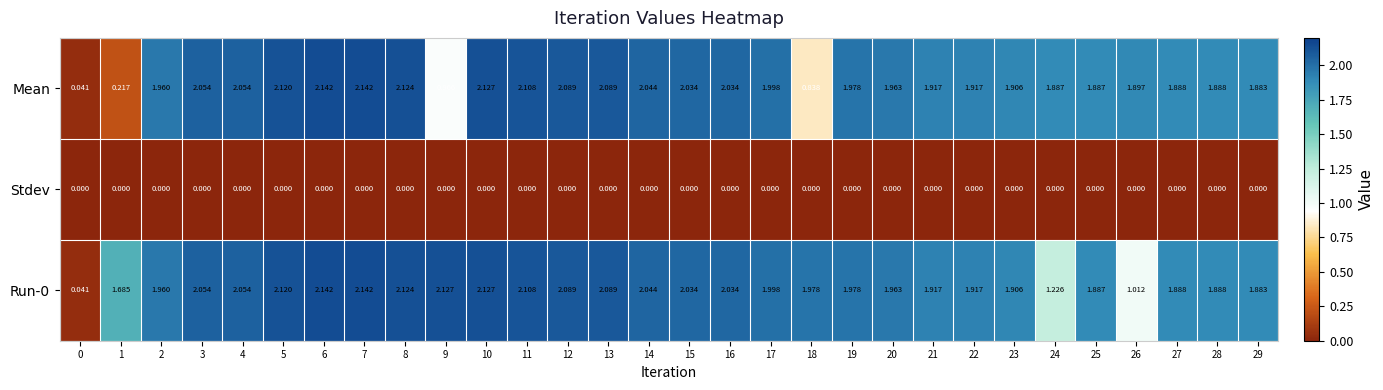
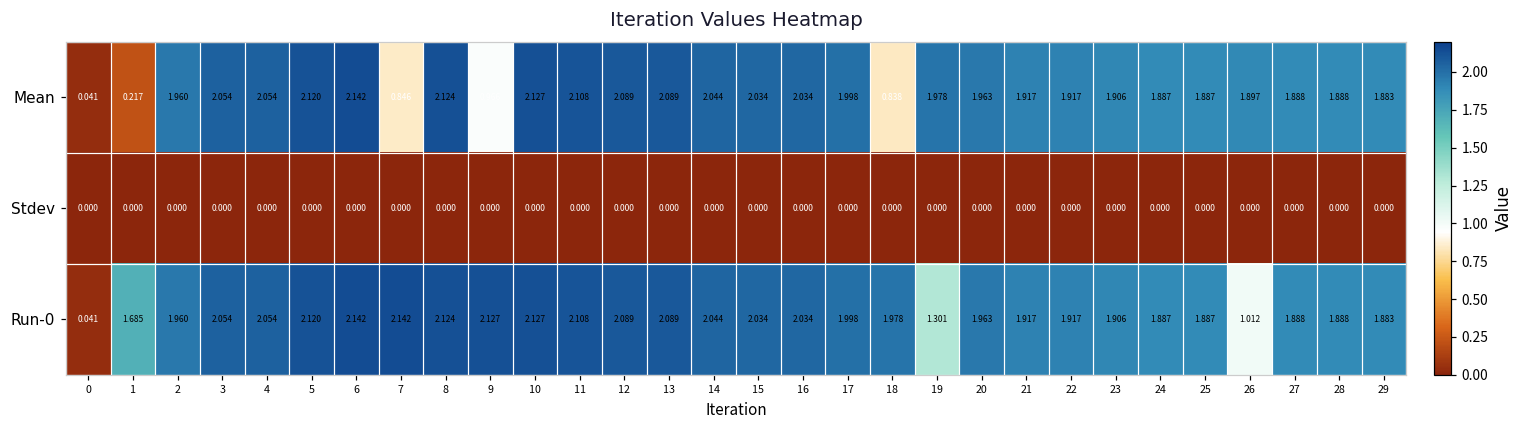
Mean, 7: 2.142 -> 0.846
Run-0, 19: 1.978 -> 1.301
Run-0, 24: 1.226 -> 1.887
